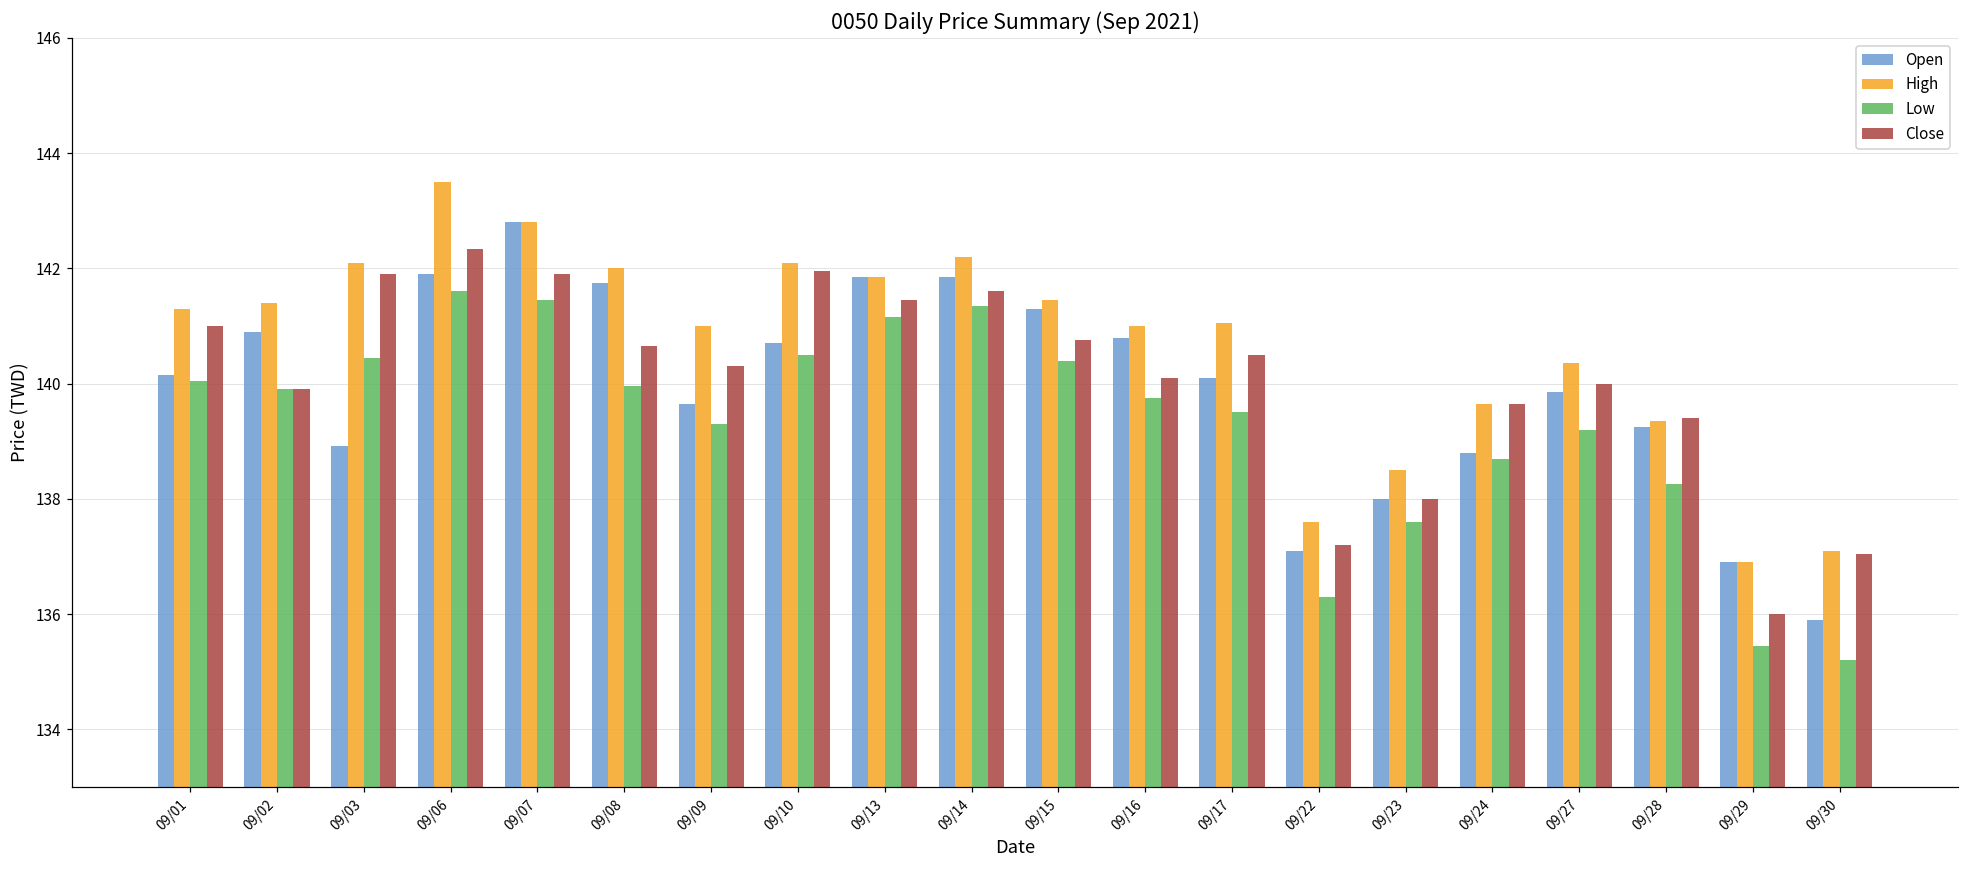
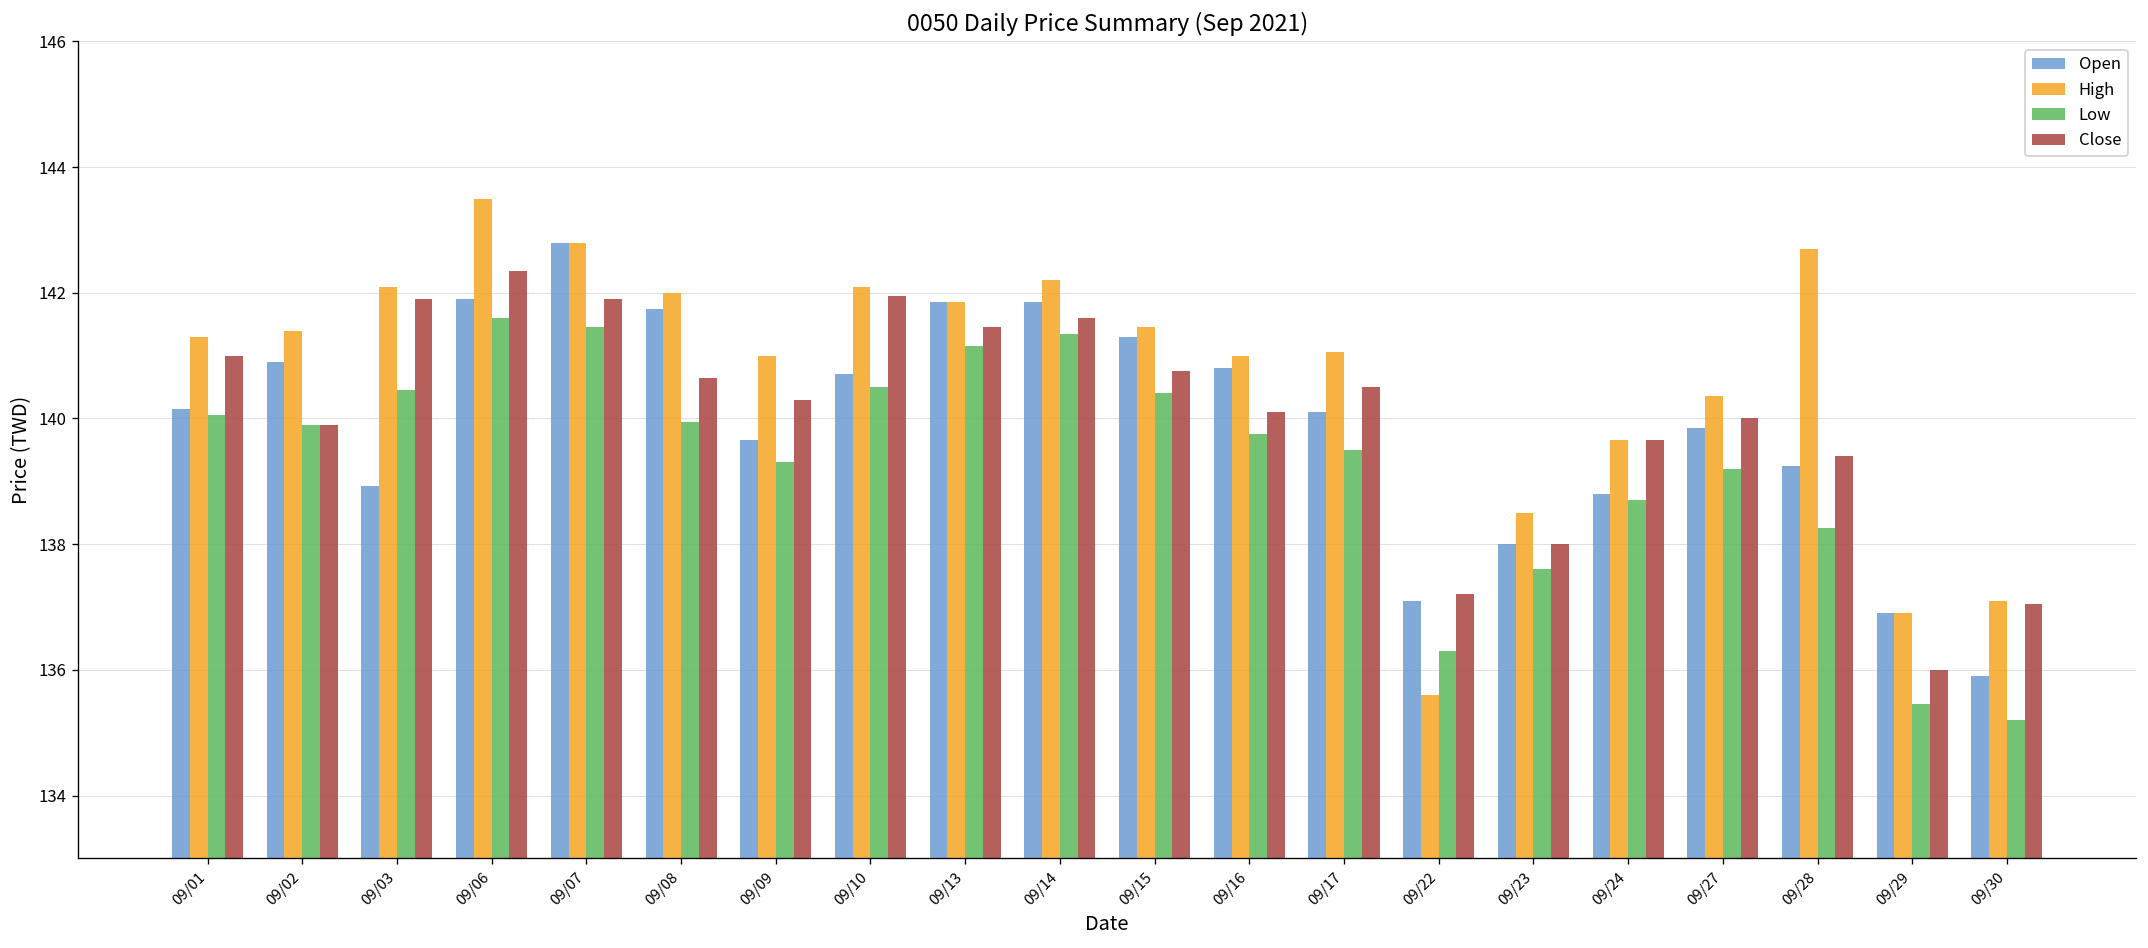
High, 09/22: 137.6 -> 135.6
High, 09/28: 139.4 -> 142.7
